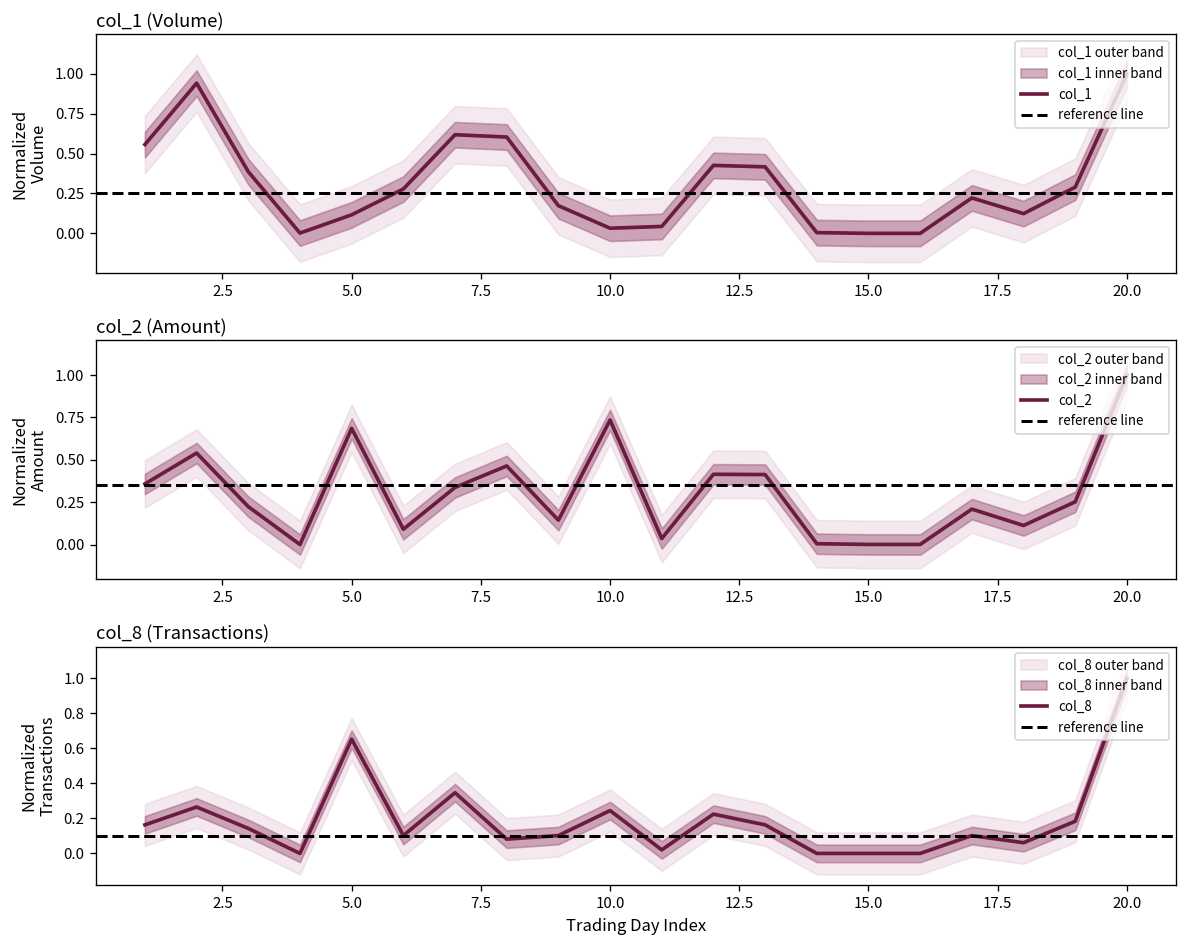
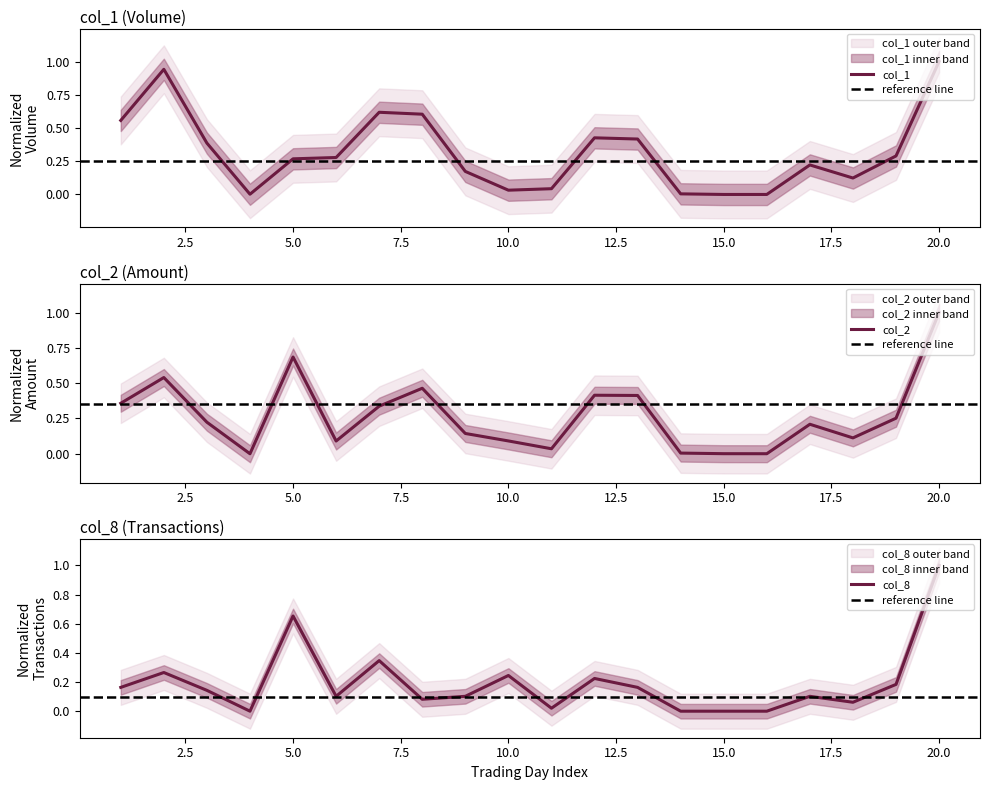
col_1 (Volume), col_1, 5.0: 0.12 -> 0.27
col_2 (Amount), col_2, 10.0: 0.73 -> 0.09
